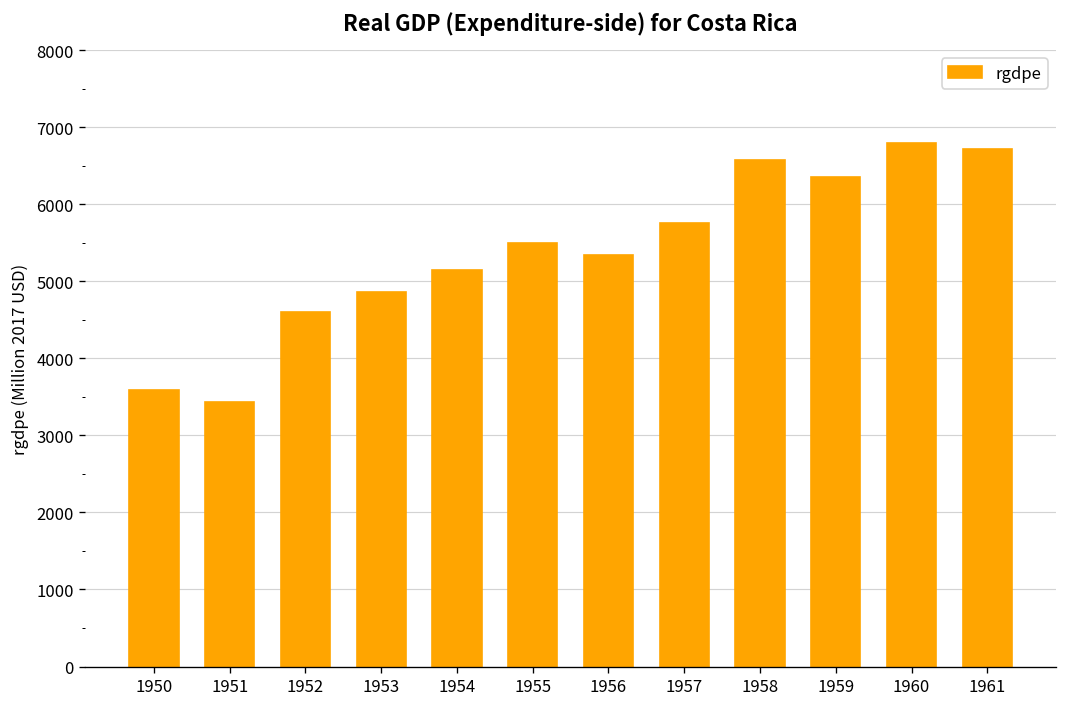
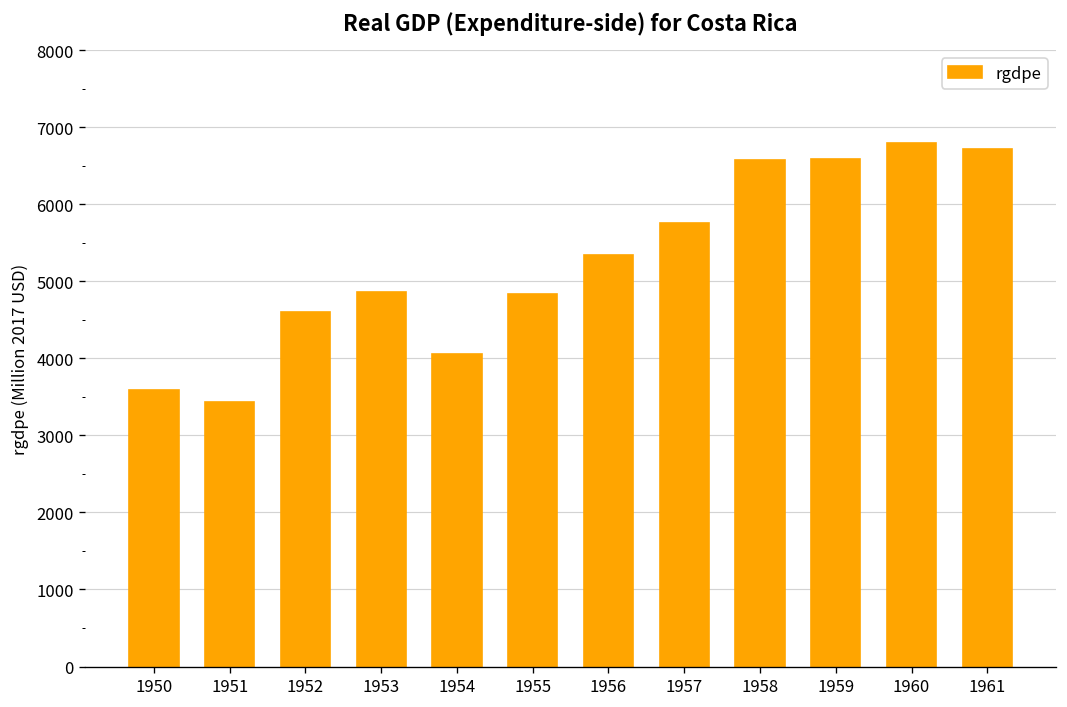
1954: 5100 -> 4100
1955: 5500 -> 4800
1959: 6400 -> 6600
